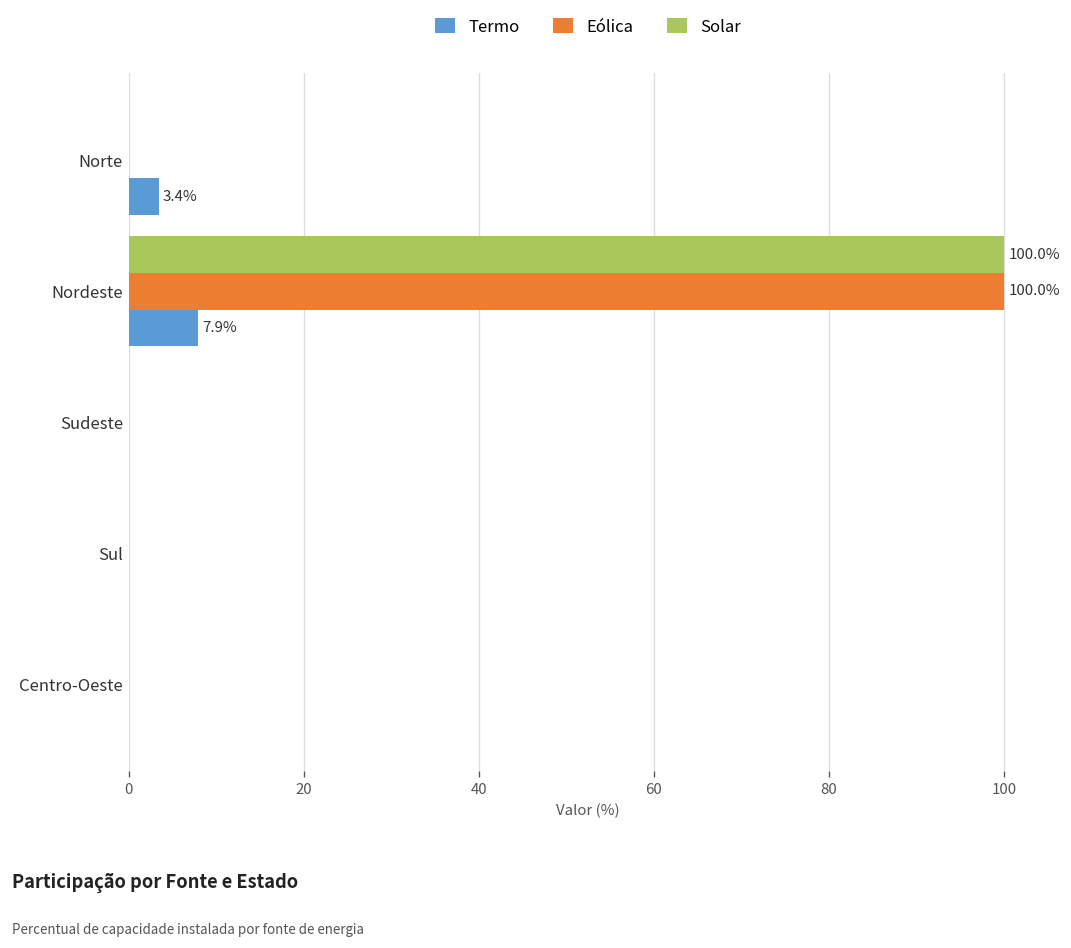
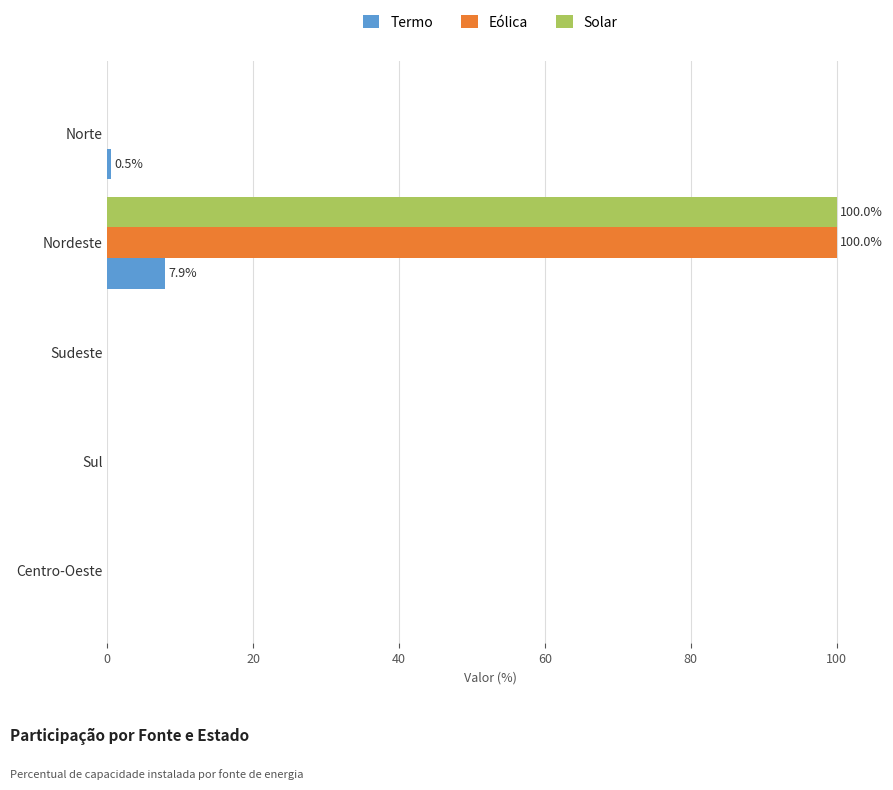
Termo, Norte: 3.4% -> 0.5%
